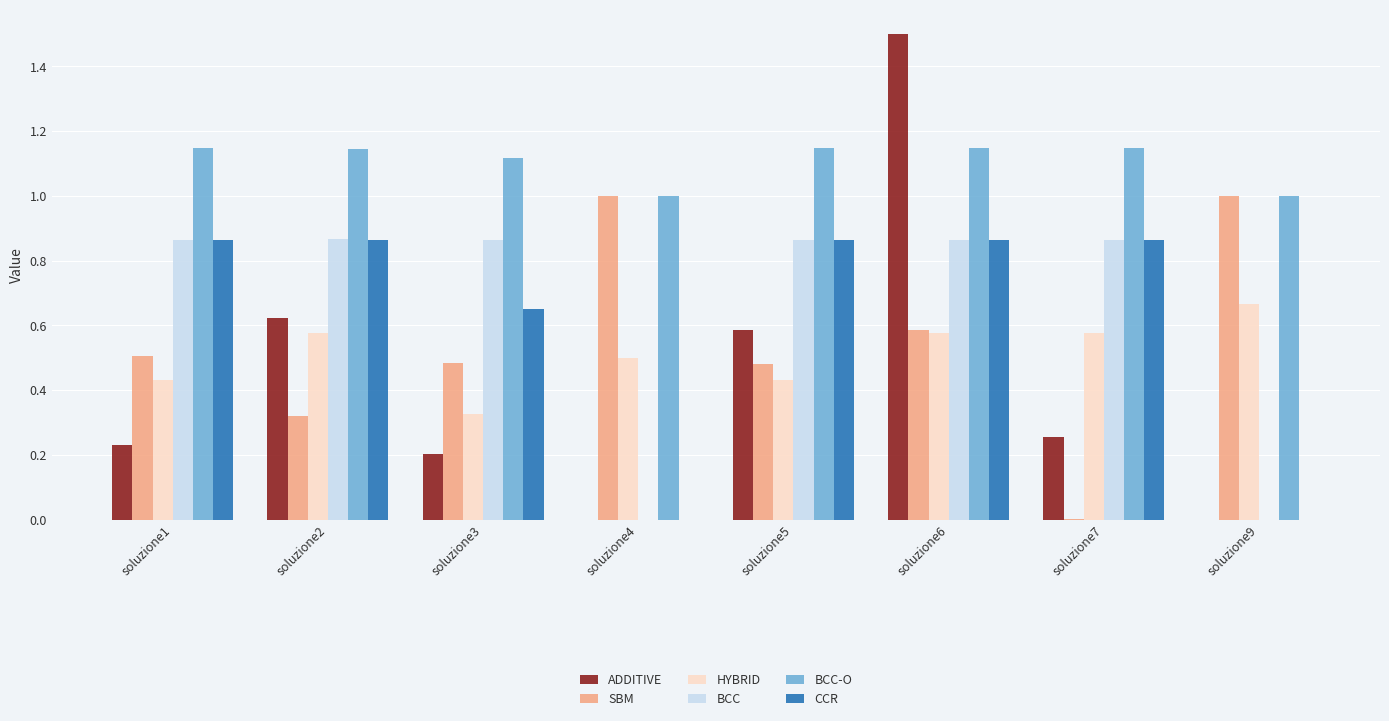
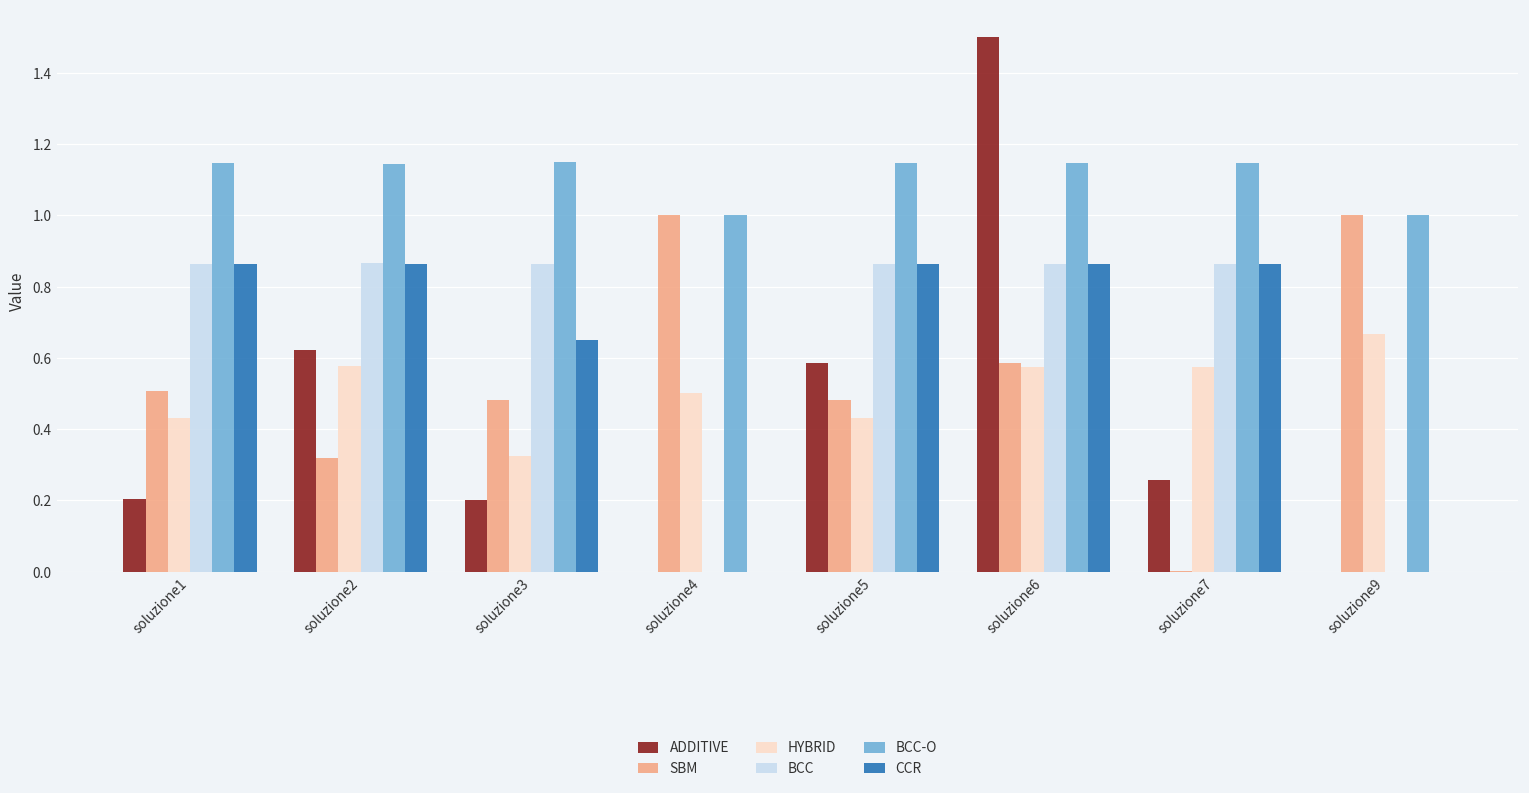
ADDITIVE, soluzione1: 0.23 -> 0.20
BCC-O, soluzione3: 1.12 -> 1.15
